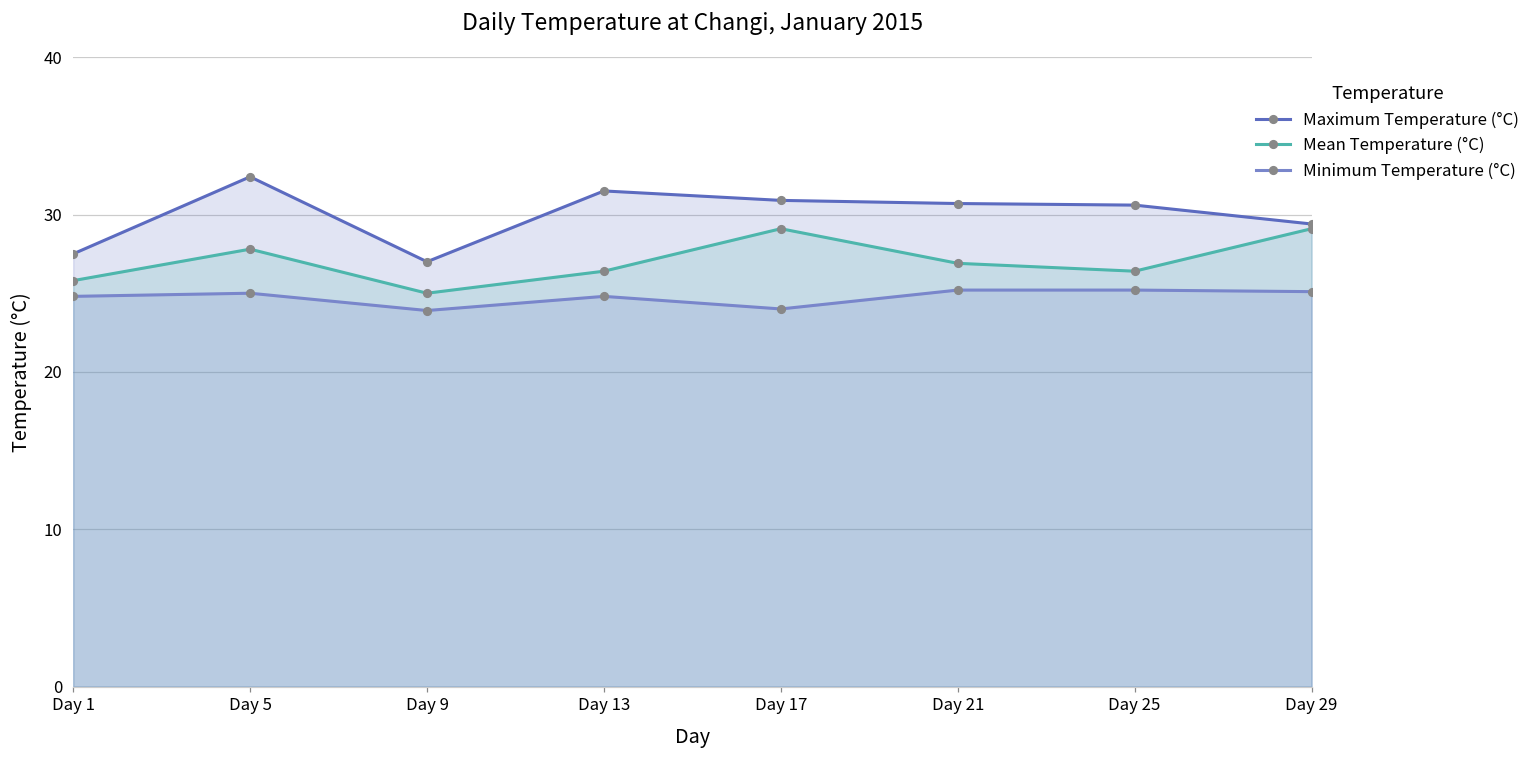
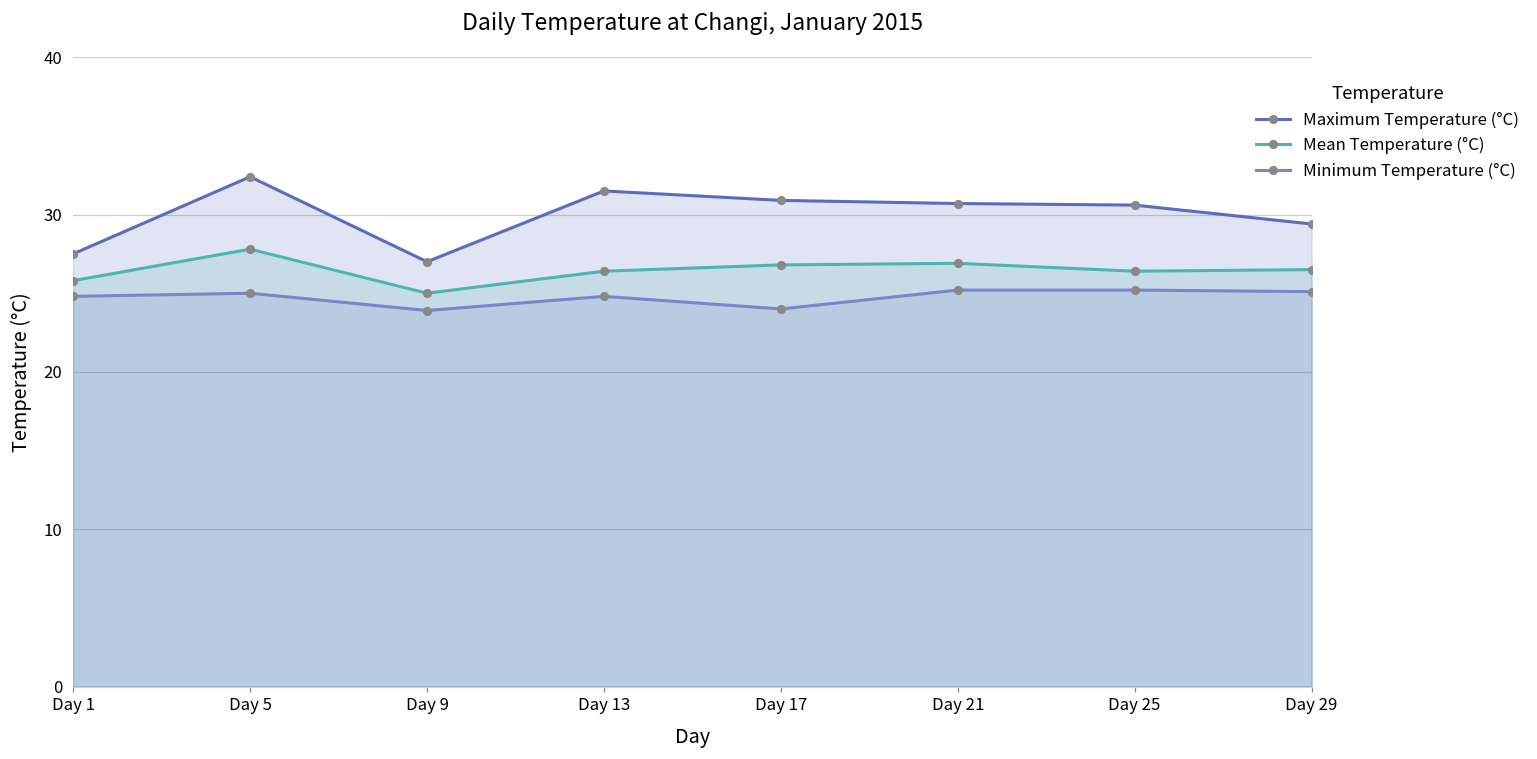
Mean Temperature (°C), Day 17: 29.1 -> 26.8
Mean Temperature (°C), Day 29: 29.1 -> 26.5
